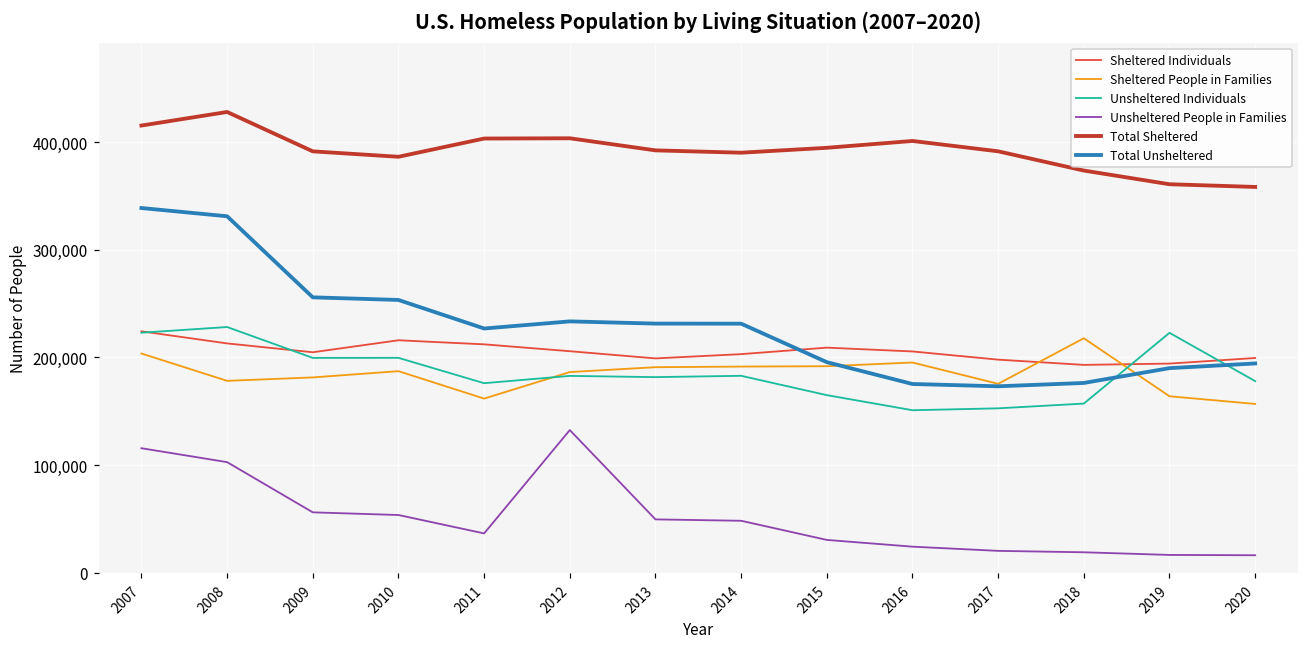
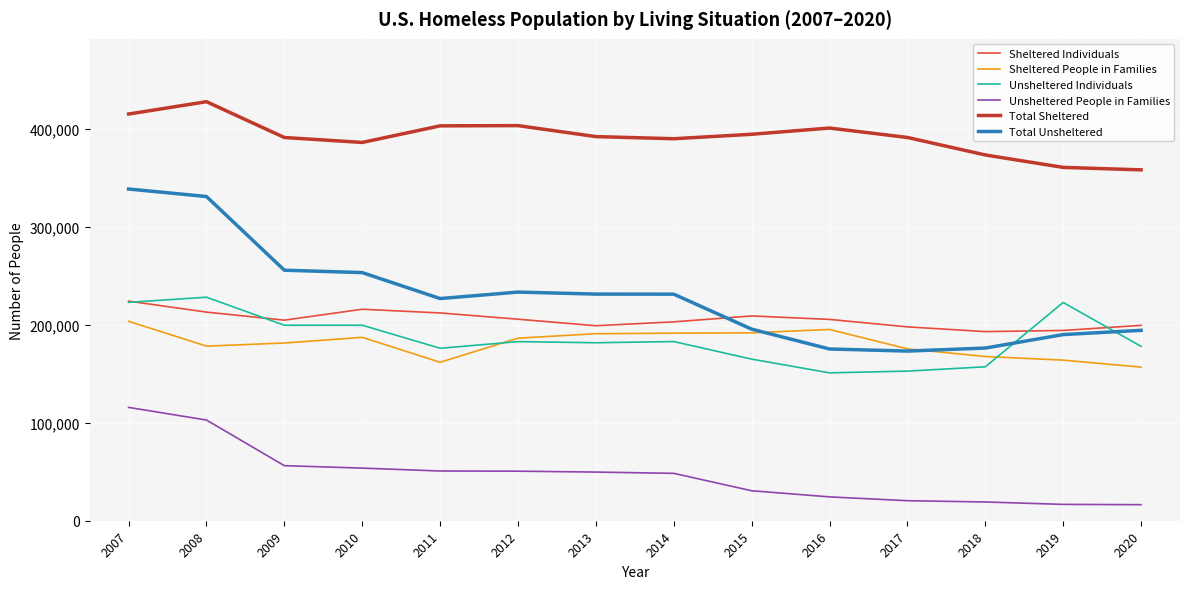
Unsheltered People in Families, 2011: 40,000 -> 50,000
Unsheltered People in Families, 2012: 130,000 -> 50,000
Sheltered People in Families, 2018: 220,000 -> 170,000
